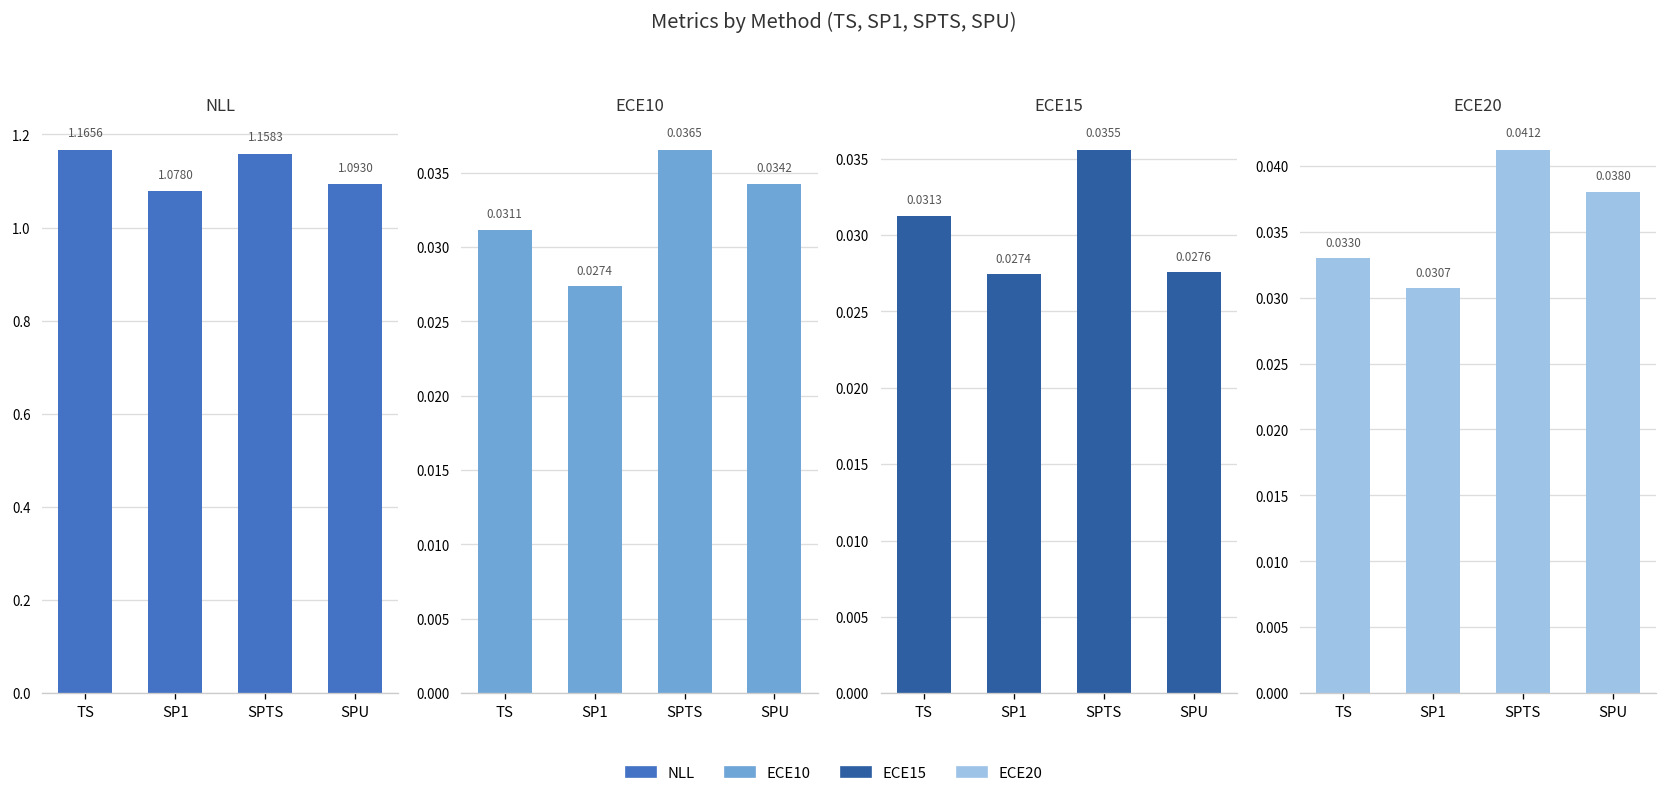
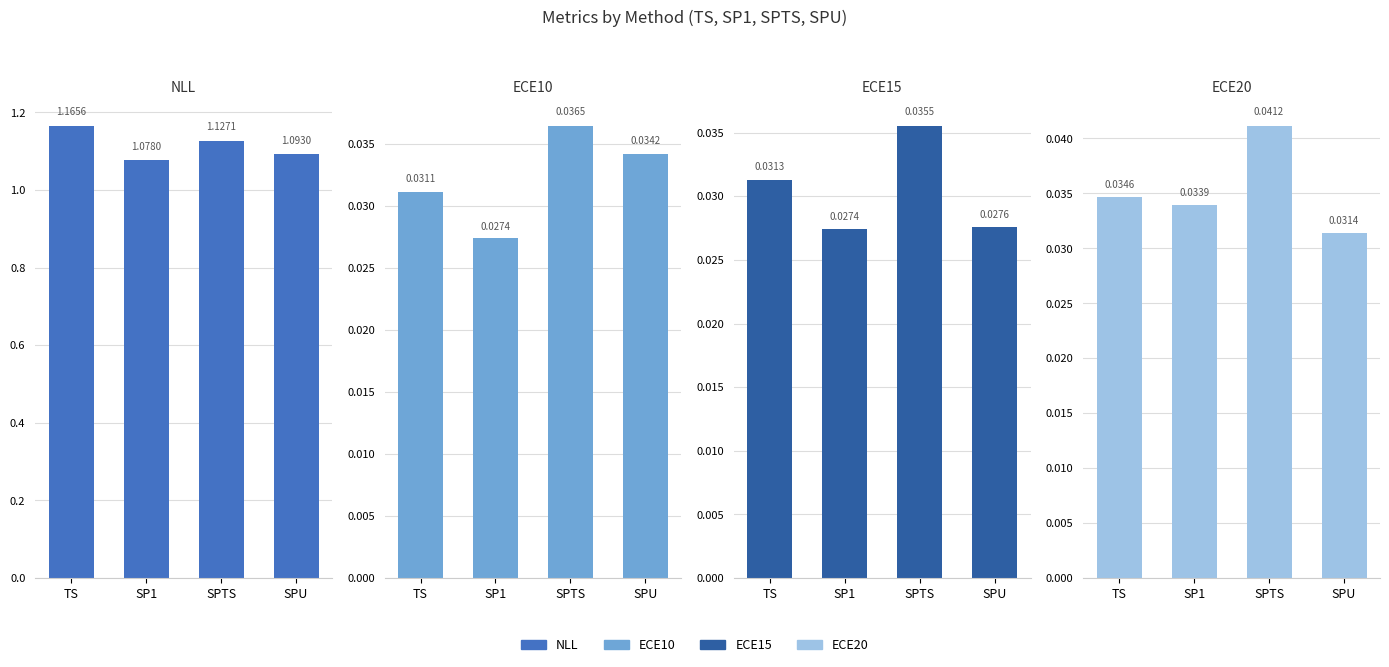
NLL, SPTS: 1.1583 -> 1.1271
ECE20, TS: 0.0330 -> 0.0346
ECE20, SP1: 0.0307 -> 0.0339
ECE20, SPU: 0.0380 -> 0.0314
